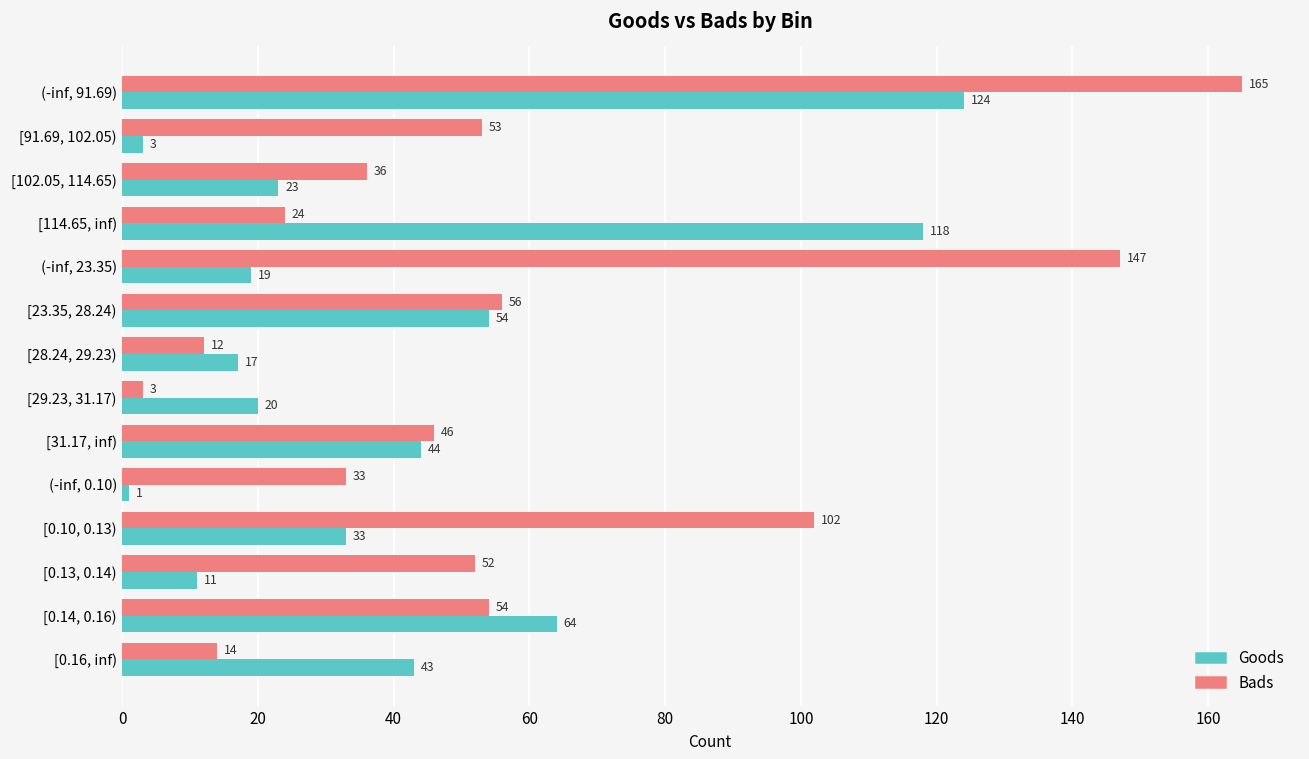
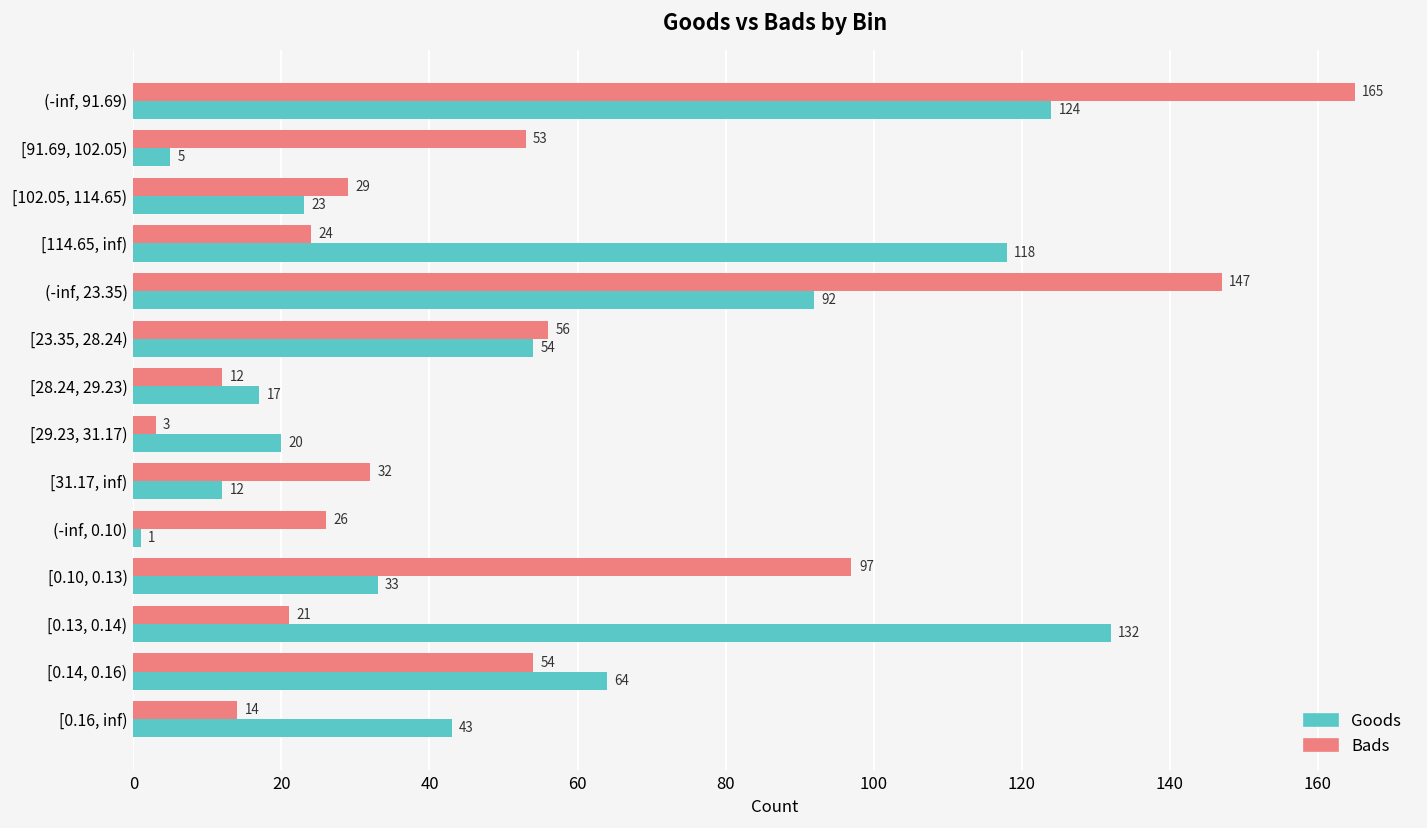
Goods, [91.69, 102.05): 3 -> 5
Bads, [102.05, 114.65): 36 -> 29
Goods, (-inf, 23.35): 19 -> 92
Bads, [31.17, inf): 46 -> 32
Goods, [31.17, inf): 44 -> 12
Bads, (-inf, 0.10): 33 -> 26
Bads, [0.10, 0.13): 102 -> 97
Bads, [0.13, 0.14): 52 -> 21
Goods, [0.13, 0.14): 11 -> 132
